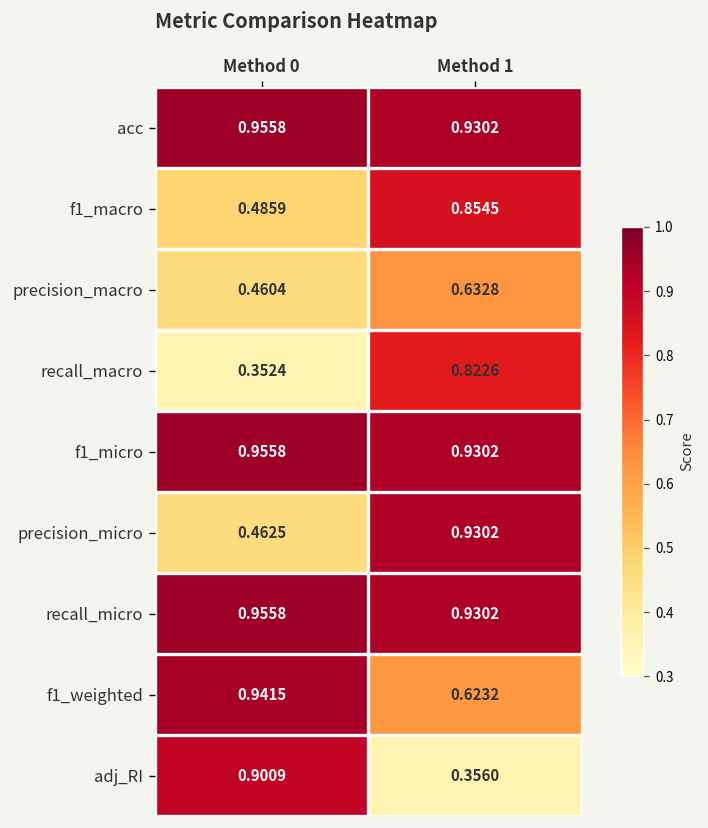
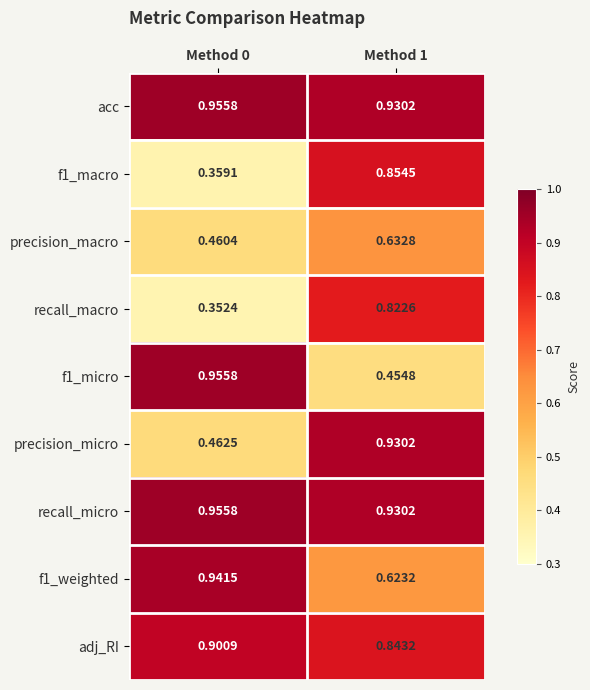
f1_macro, Method 0: 0.4859 -> 0.3591
f1_micro, Method 1: 0.9302 -> 0.4548
adj_RI, Method 1: 0.3560 -> 0.8432
